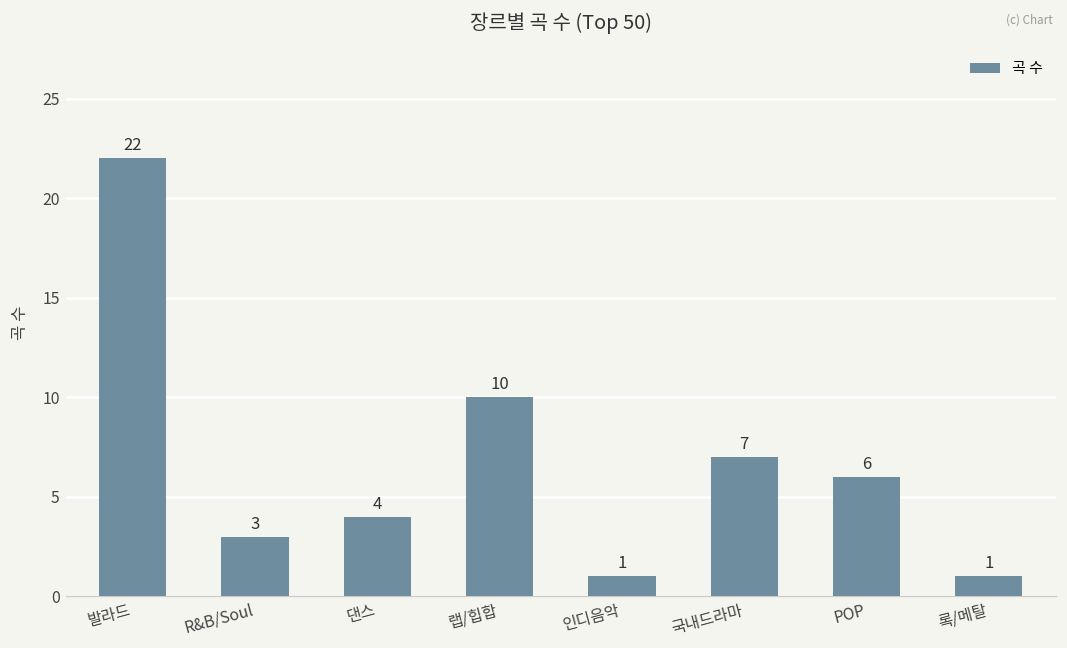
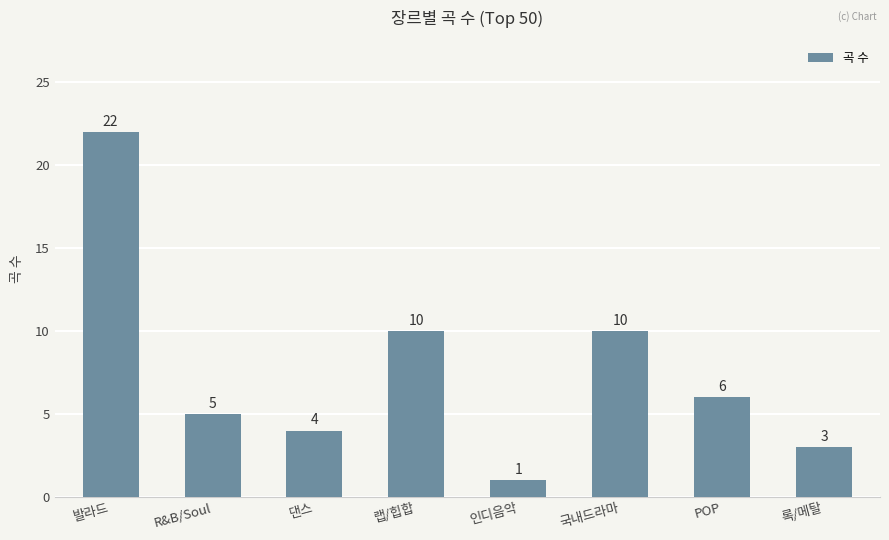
R&B/Soul: 3 -> 5
국내드라마: 7 -> 10
록/메탈: 1 -> 3
